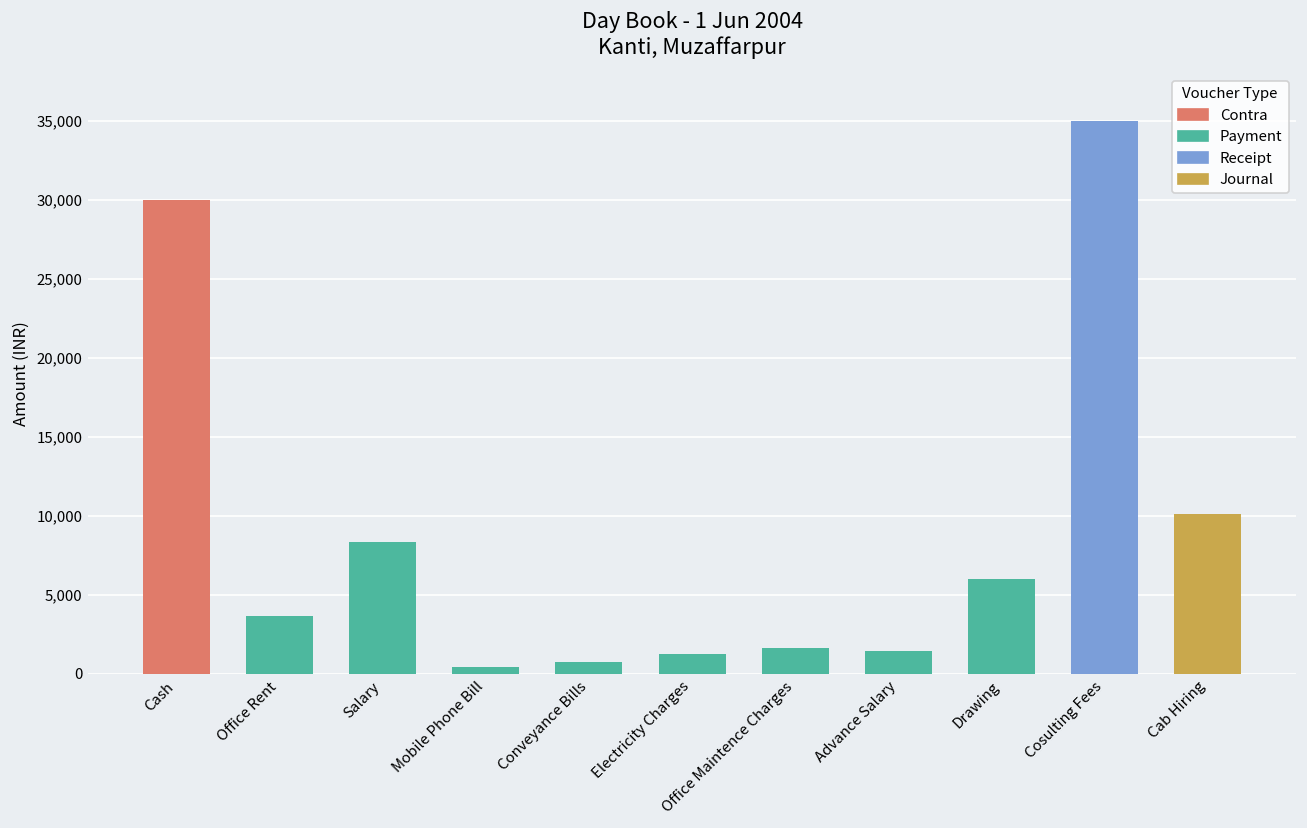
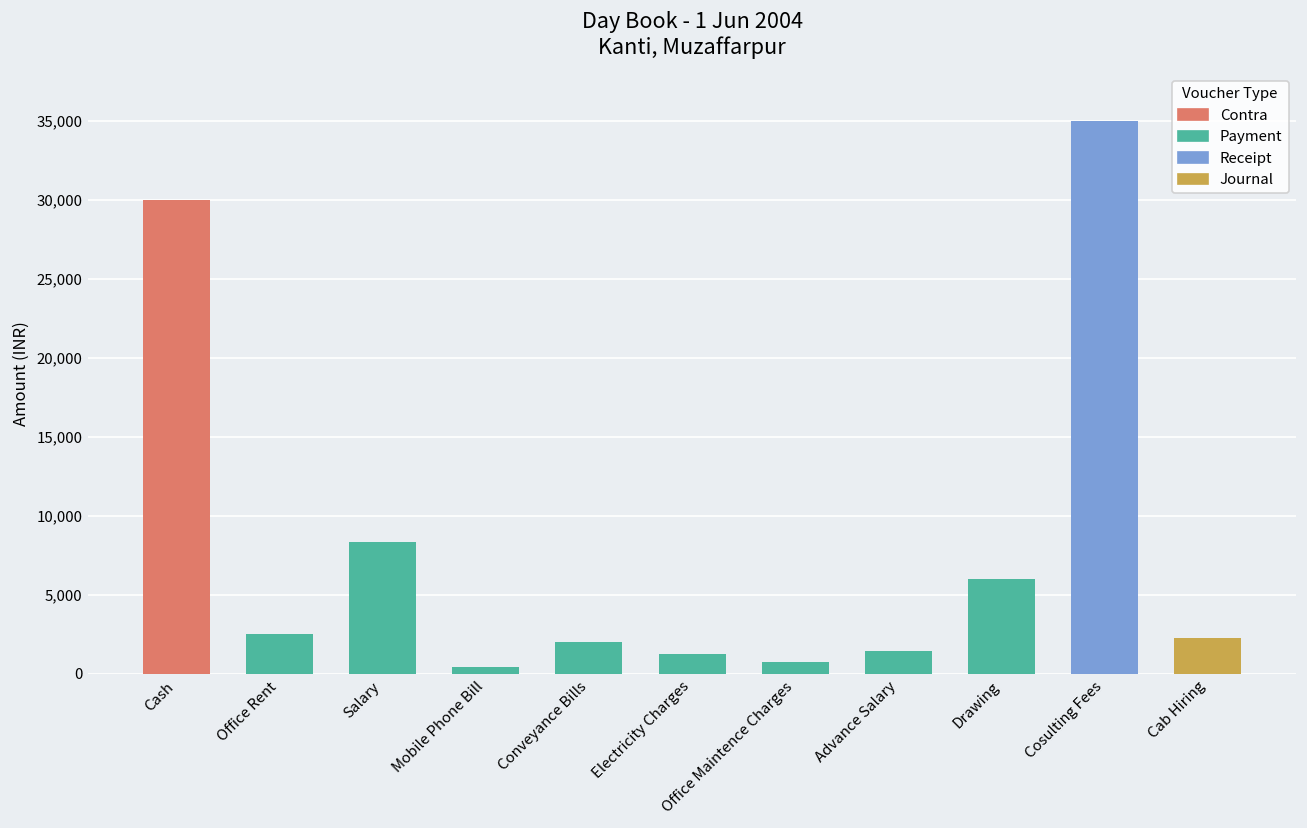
Office Rent: 3,600 -> 2,500
Conveyance Bills: 800 -> 2,000
Office Maintence Charges: 1,600 -> 800
Cab Hiring: 10,100 -> 2,300
